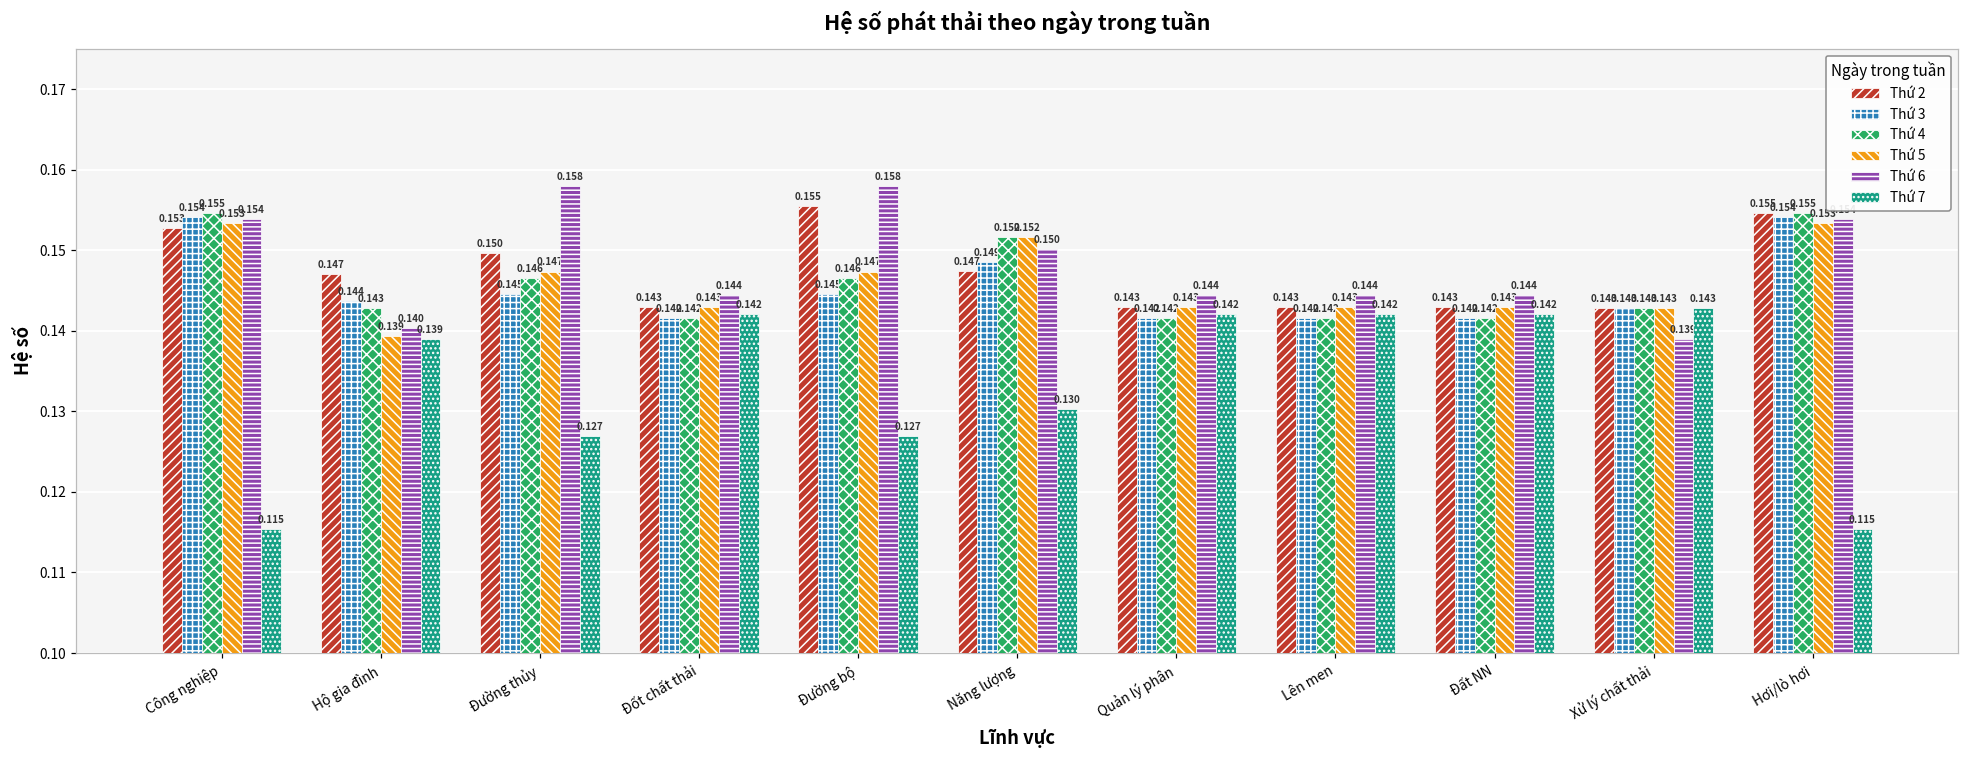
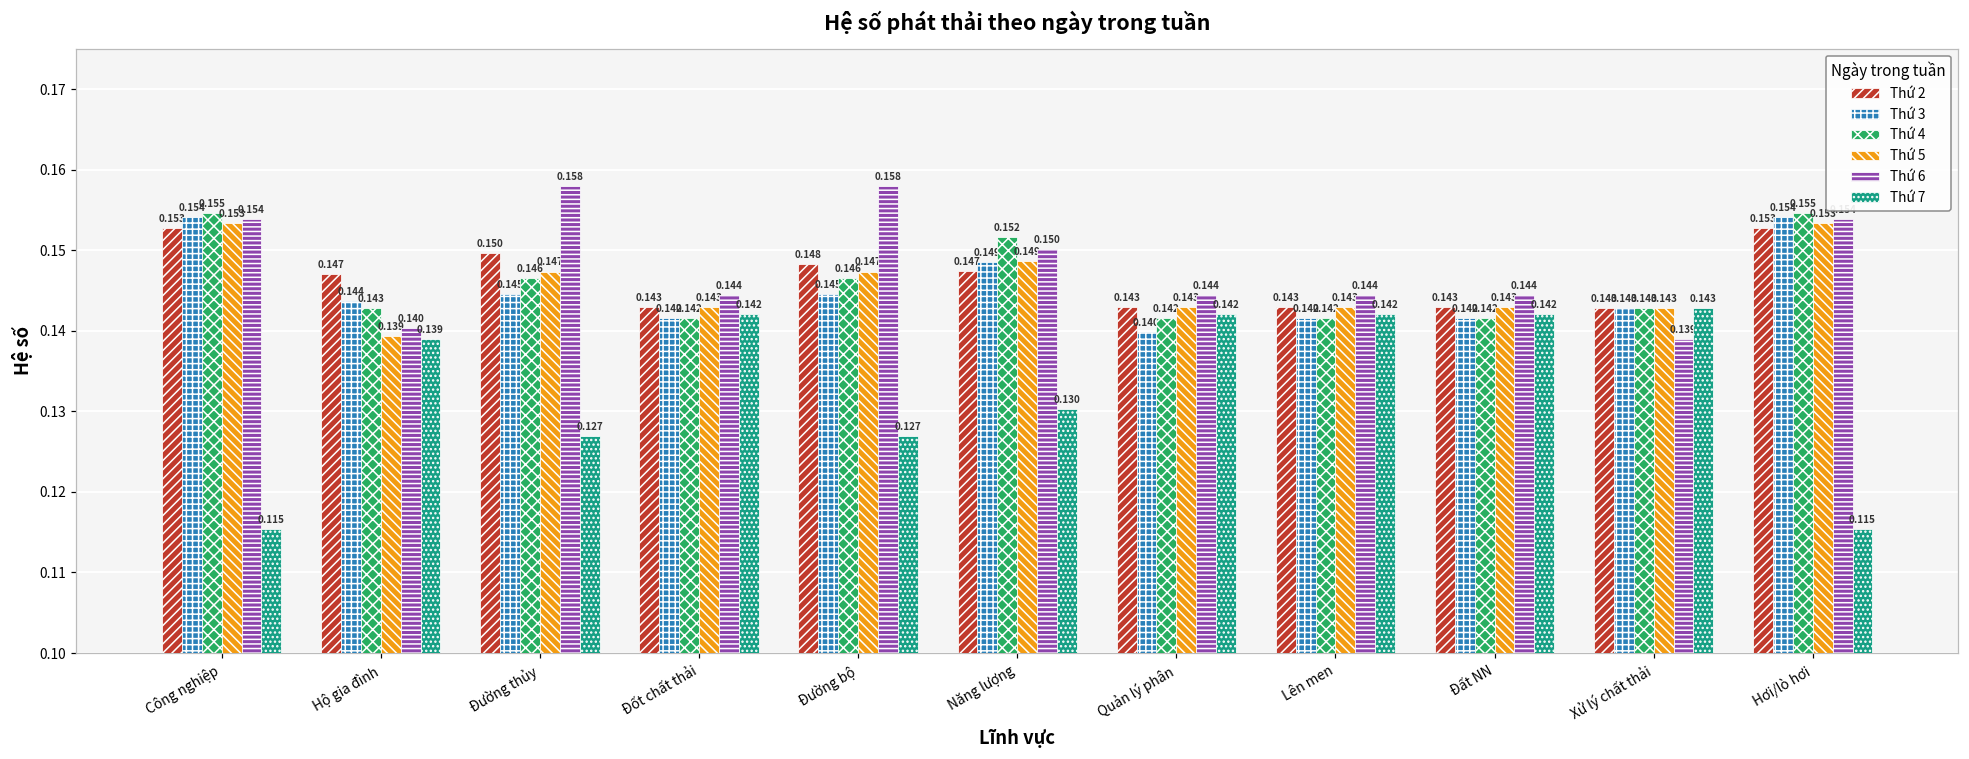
Thứ 2, Đường bộ: 0.155 -> 0.148
Thứ 5, Năng lượng: 0.152 -> 0.149
Thứ 3, Quản lý phân: 0.142 -> 0.140
Thứ 2, Hơi/lò hơi: 0.155 -> 0.153
